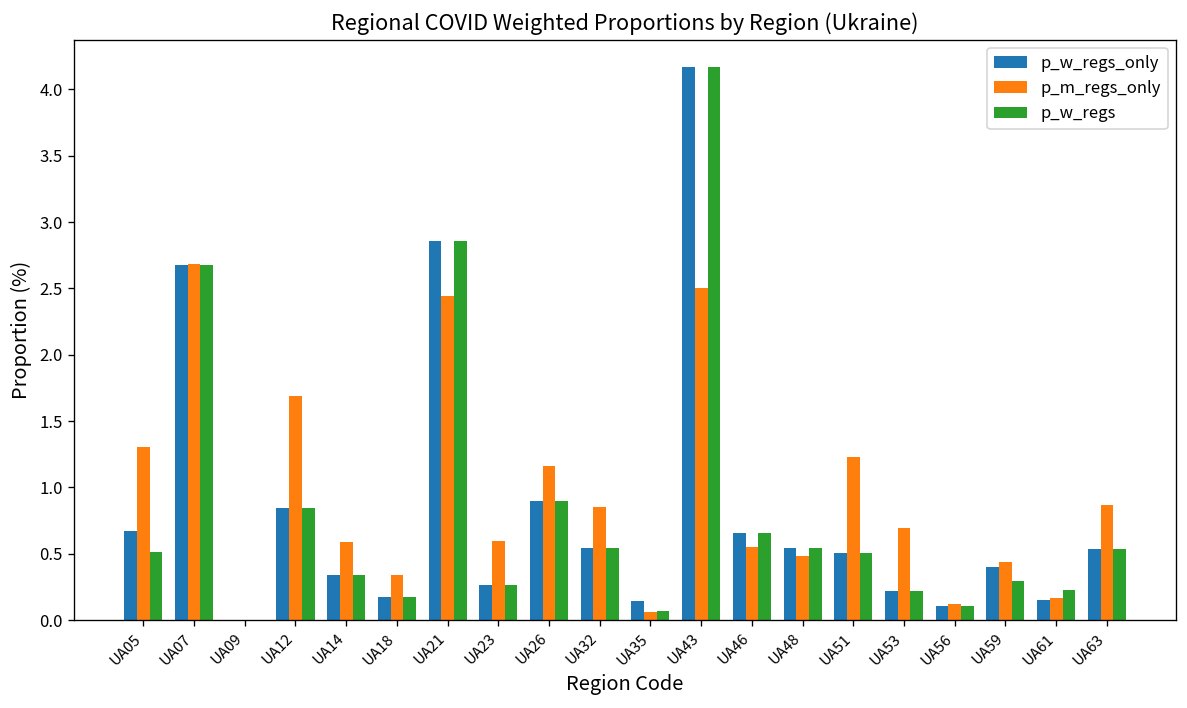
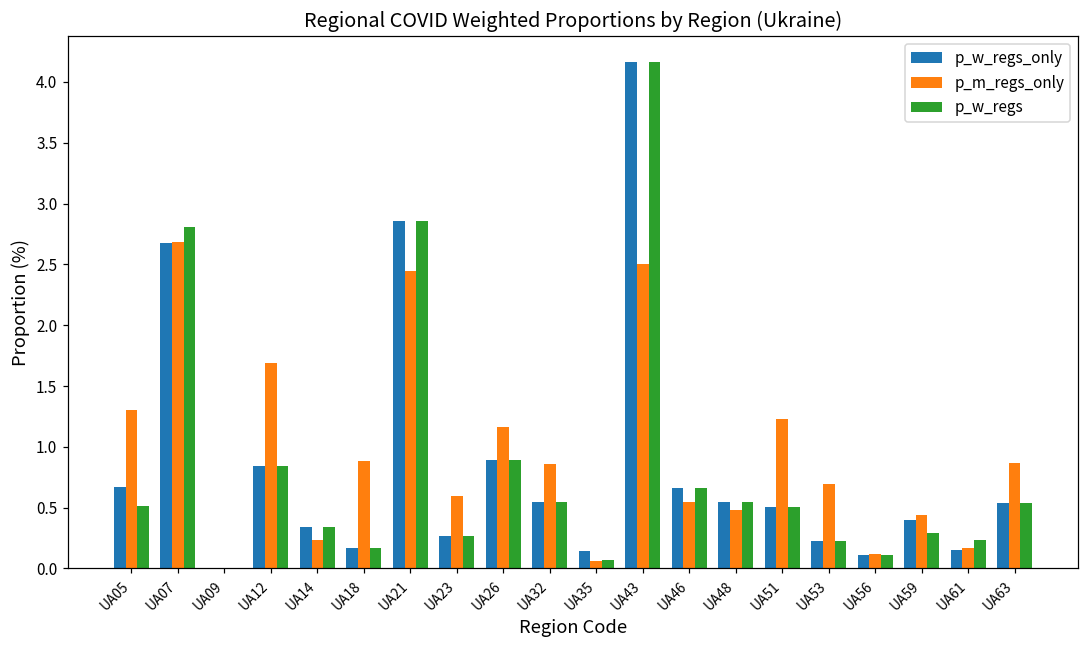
p_w_regs, UA07: 2.68 -> 2.81
p_m_regs_only, UA14: 0.59 -> 0.23
p_m_regs_only, UA18: 0.34 -> 0.88
